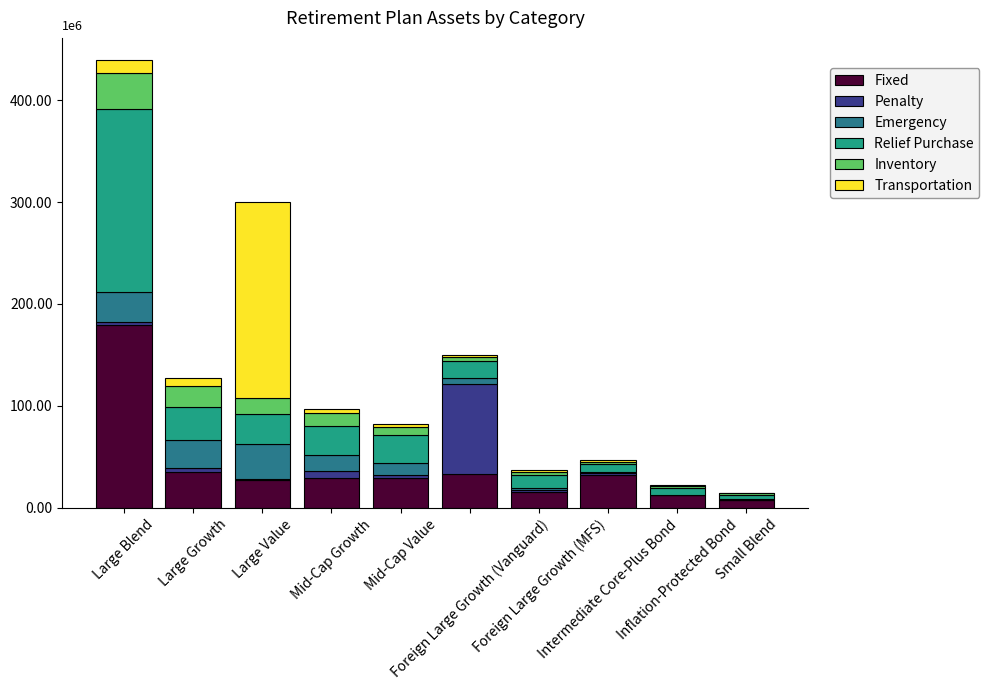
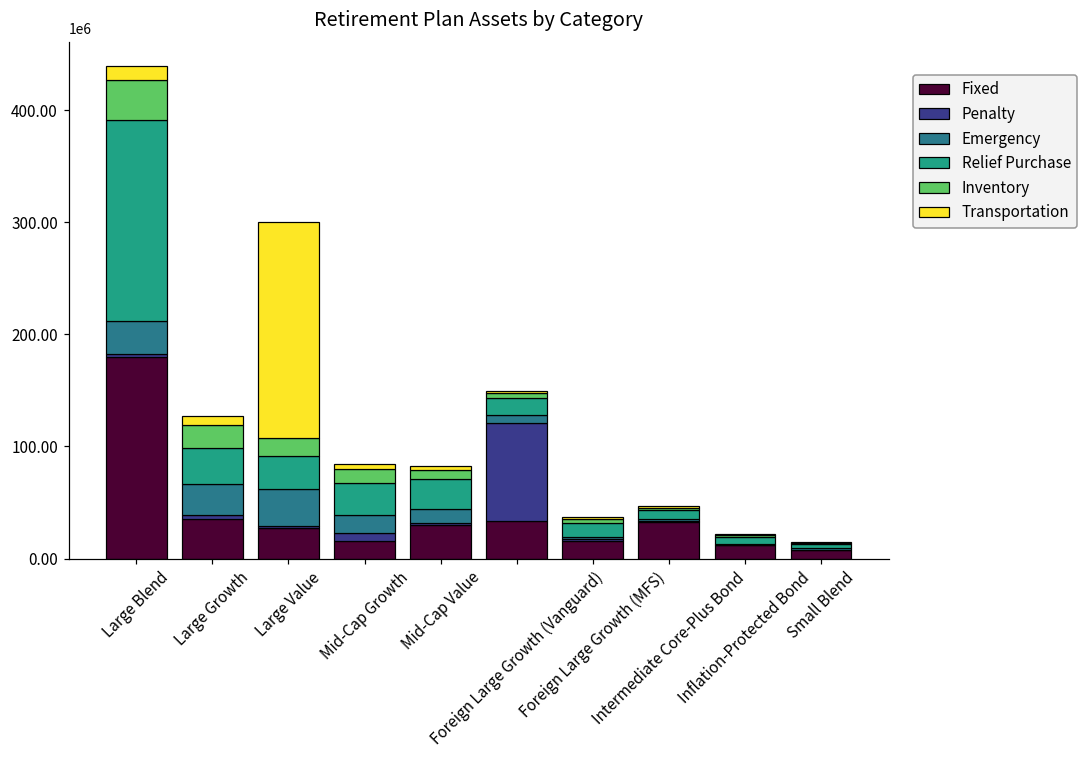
Fixed, Mid-Cap Growth: 29 -> 16
